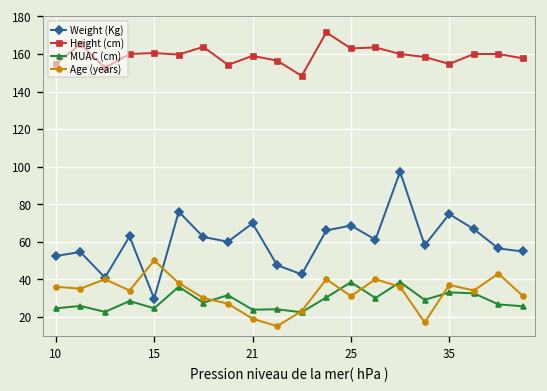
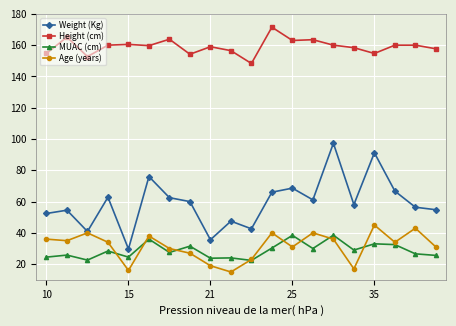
Age (years), 15: 50 -> 16
Weight (Kg), 21: 70 -> 36
Weight (Kg), 35: 75 -> 91
Age (years), 35: 37 -> 45
